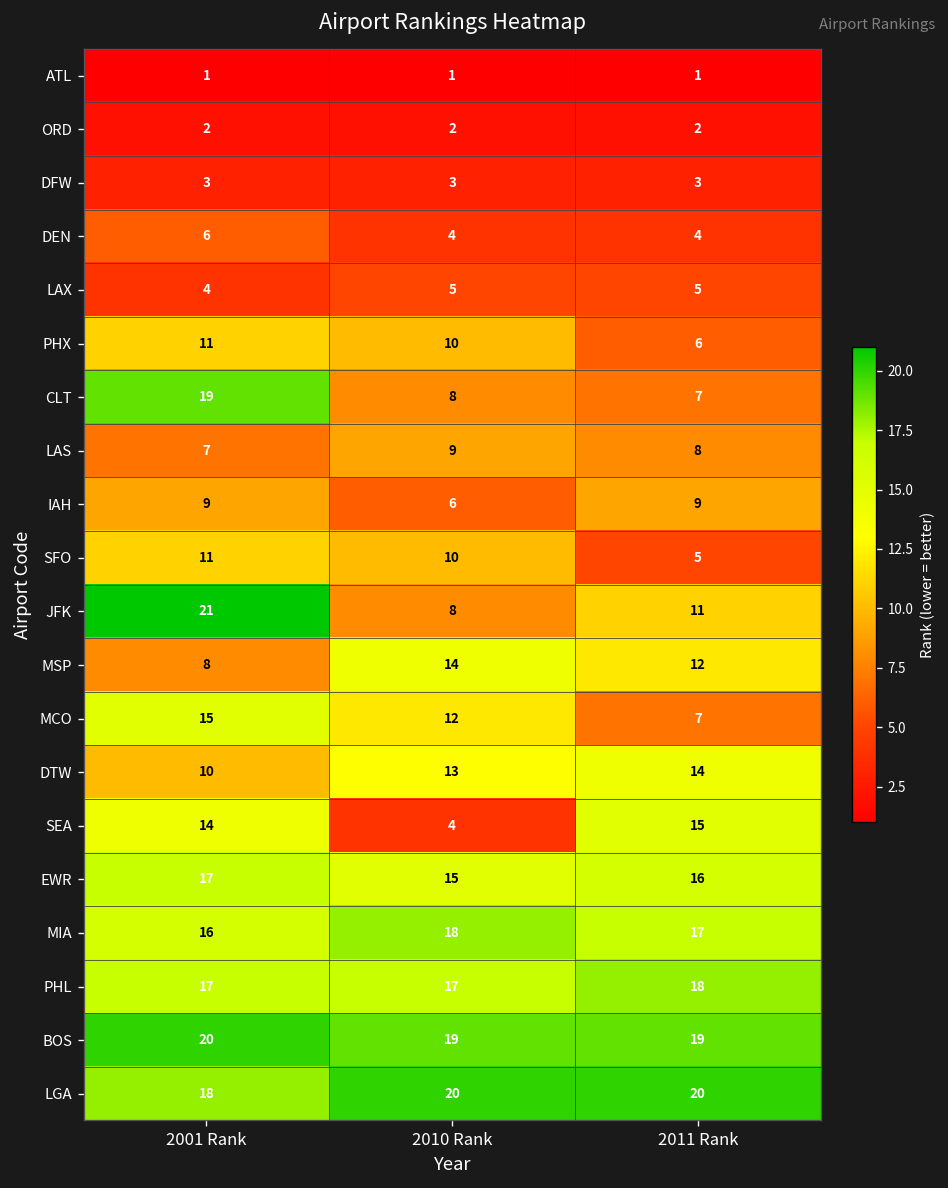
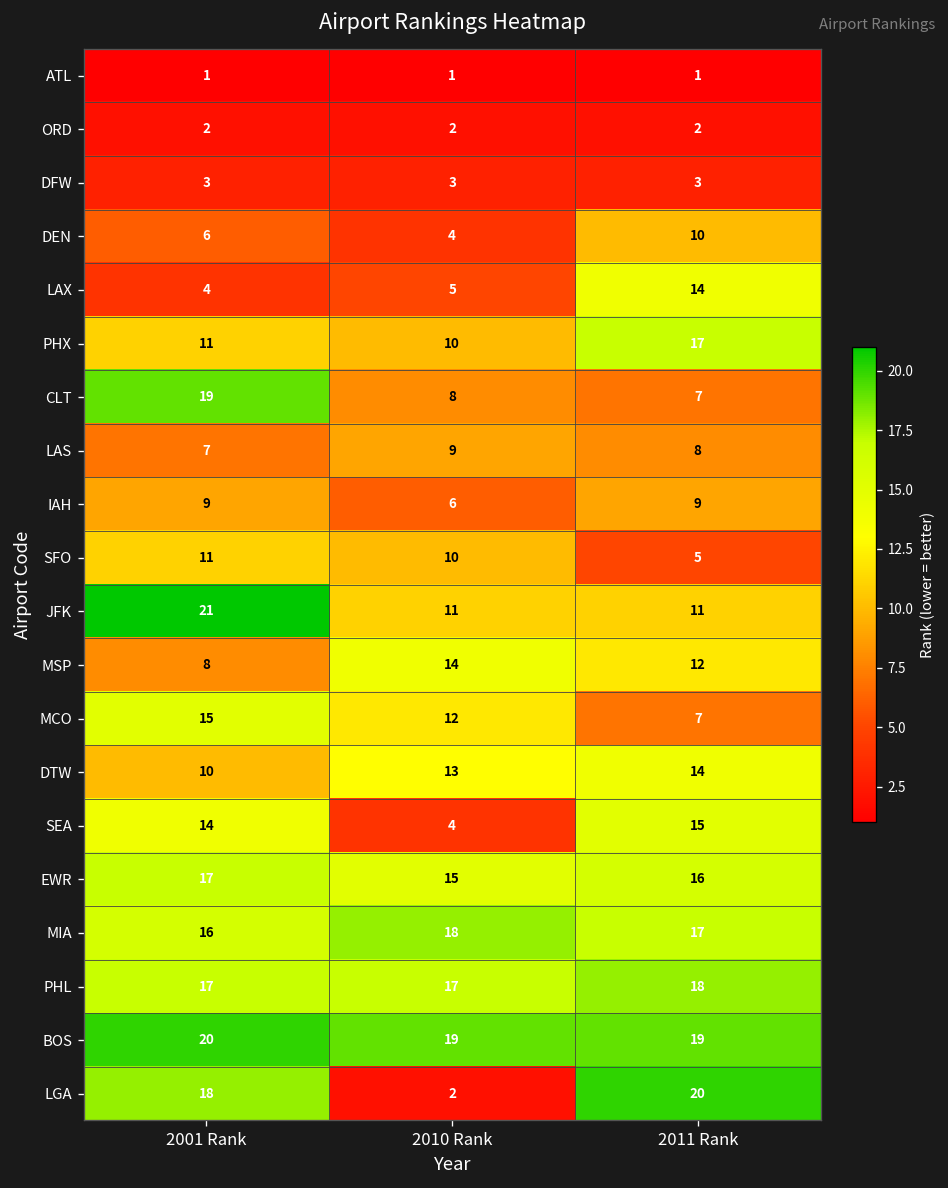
DEN, 2011 Rank: 4 -> 10
LAX, 2011 Rank: 5 -> 14
PHX, 2011 Rank: 6 -> 17
JFK, 2010 Rank: 8 -> 11
LGA, 2010 Rank: 20 -> 2
